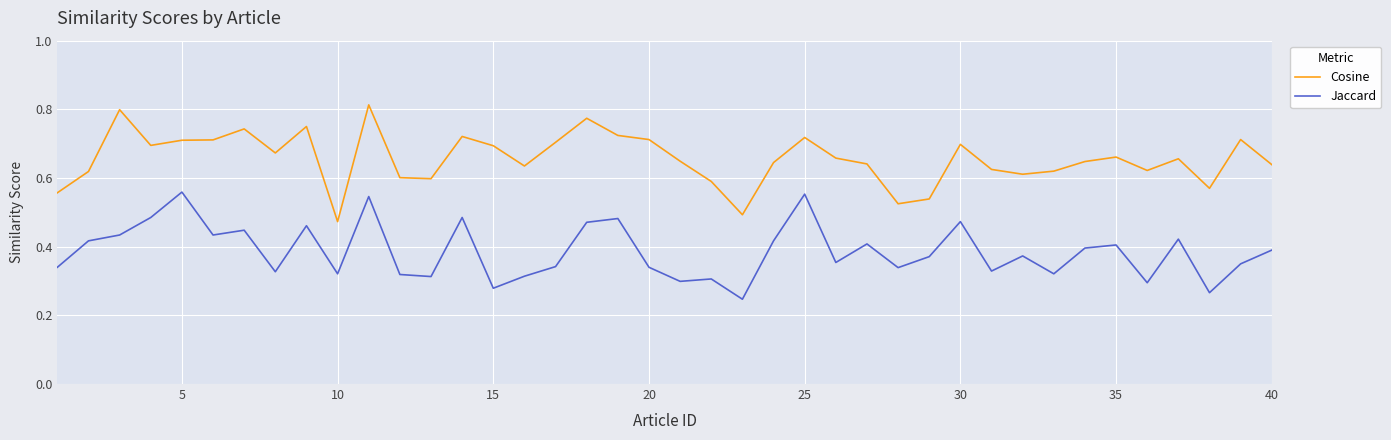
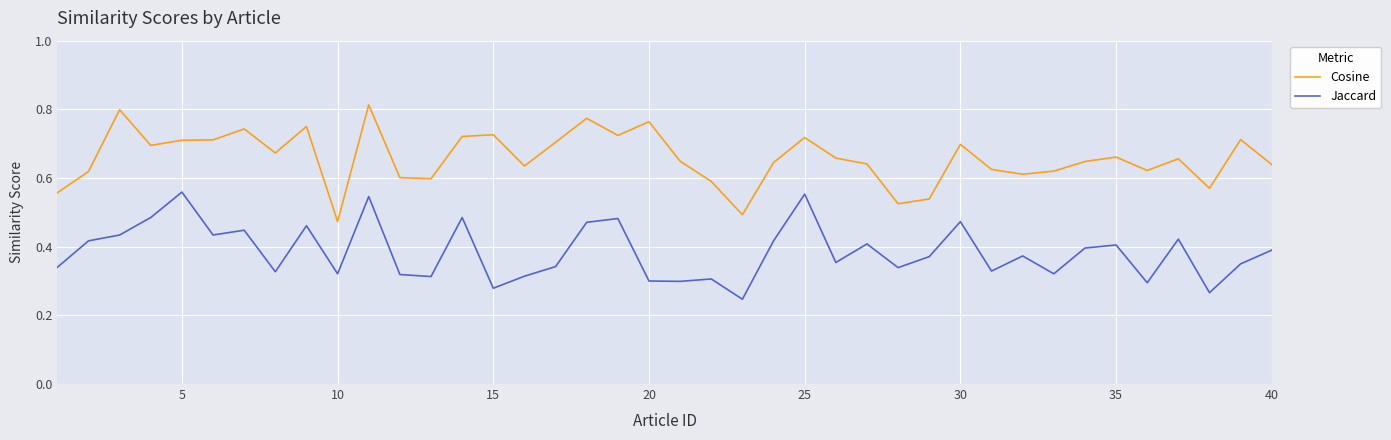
Cosine, 15: 0.69 -> 0.73
Cosine, 20: 0.71 -> 0.76
Jaccard, 20: 0.34 -> 0.30
